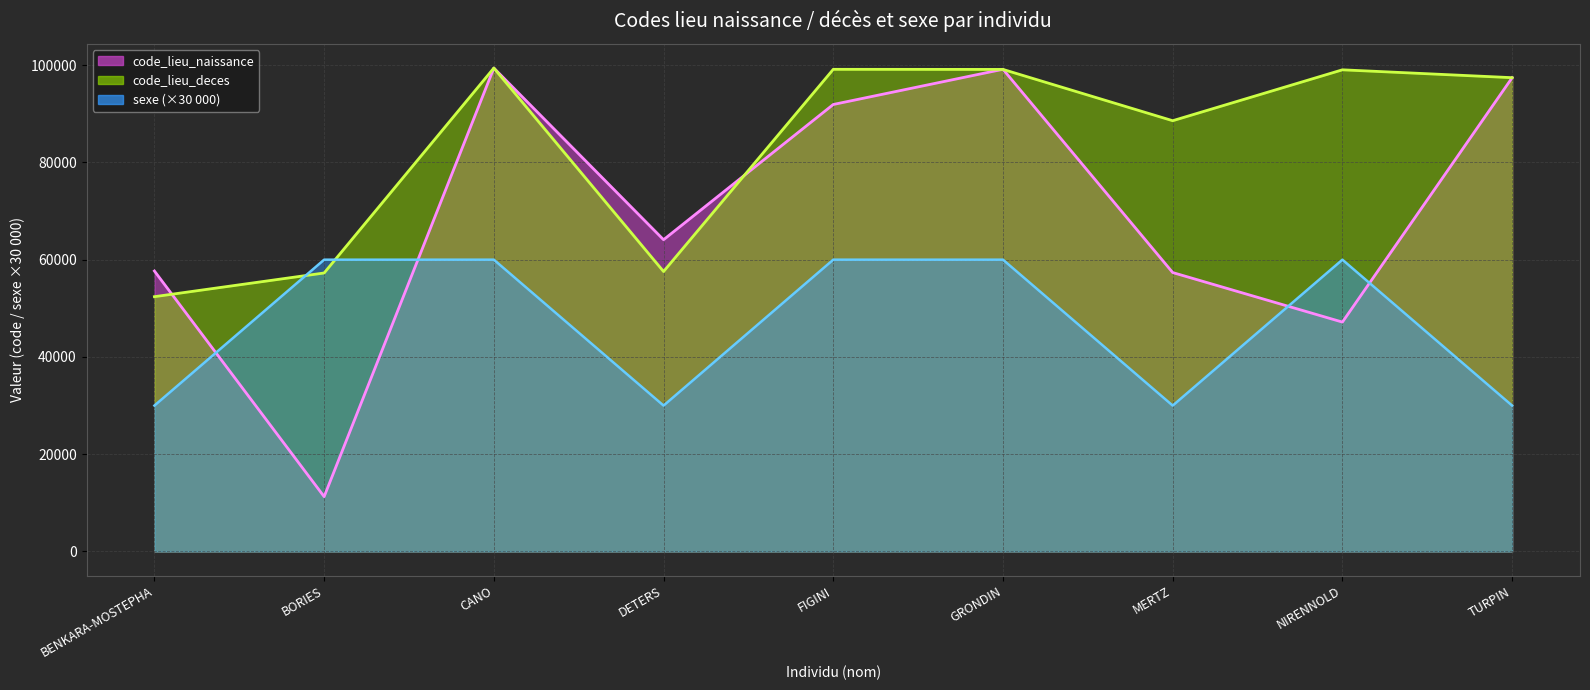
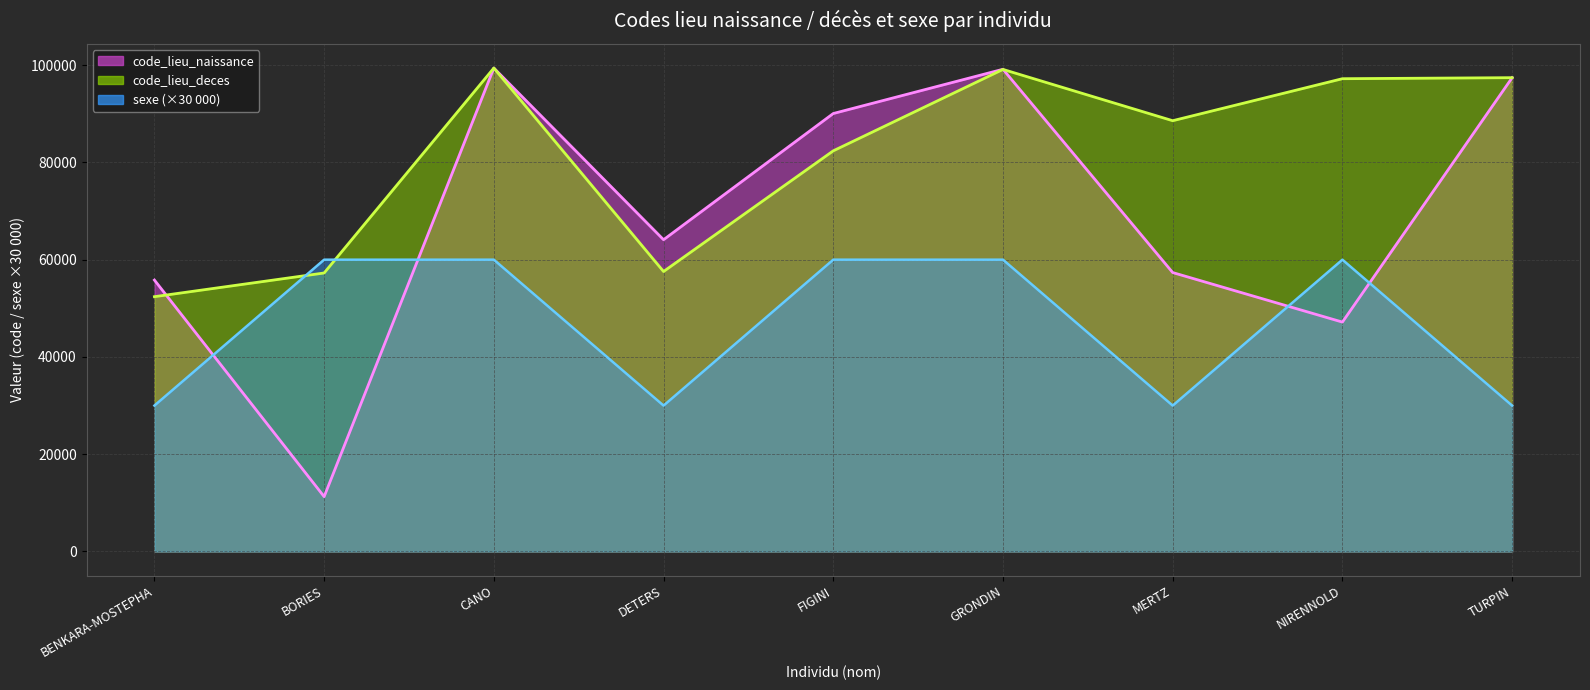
code_lieu_naissance, BENKARA-MOSTEPHA: 58000 -> 56000
code_lieu_naissance, FIGINI: 92000 -> 90000
code_lieu_deces, FIGINI: 99000 -> 82000
code_lieu_deces, NIRENNOLD: 99000 -> 97000
